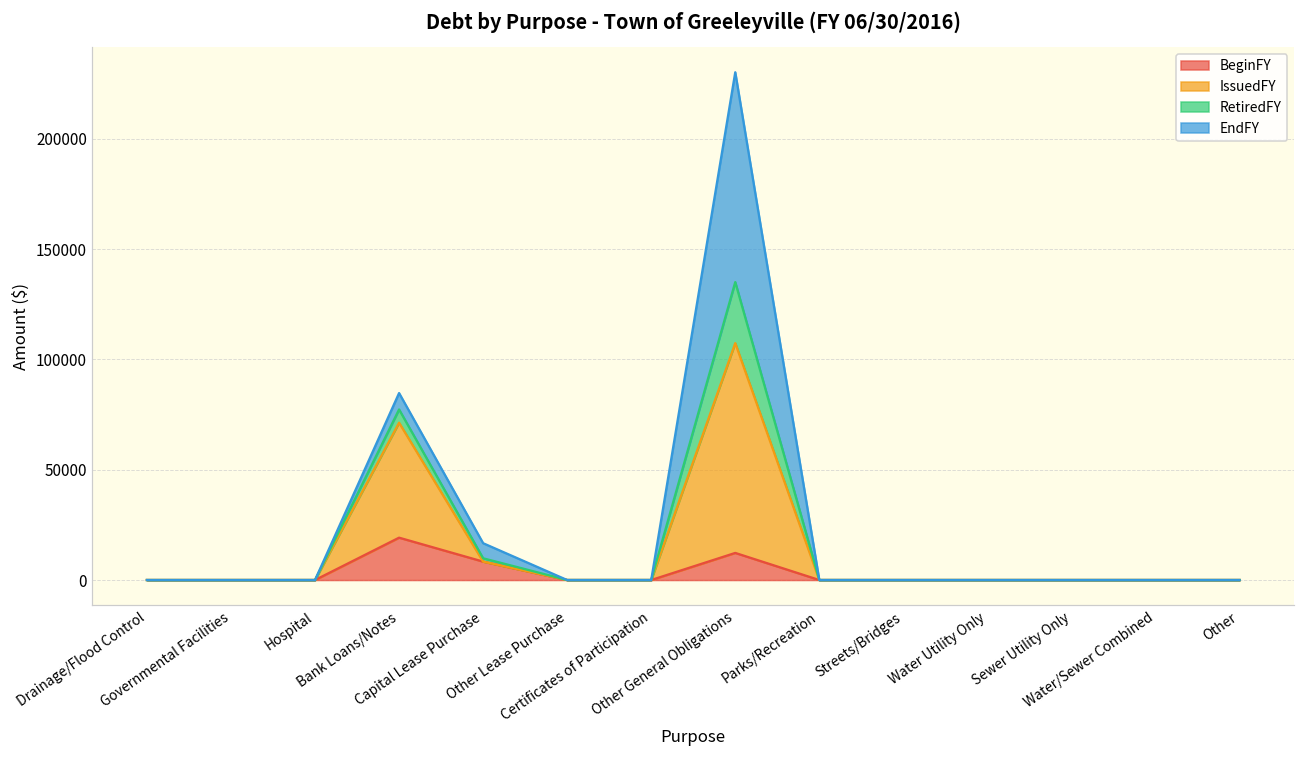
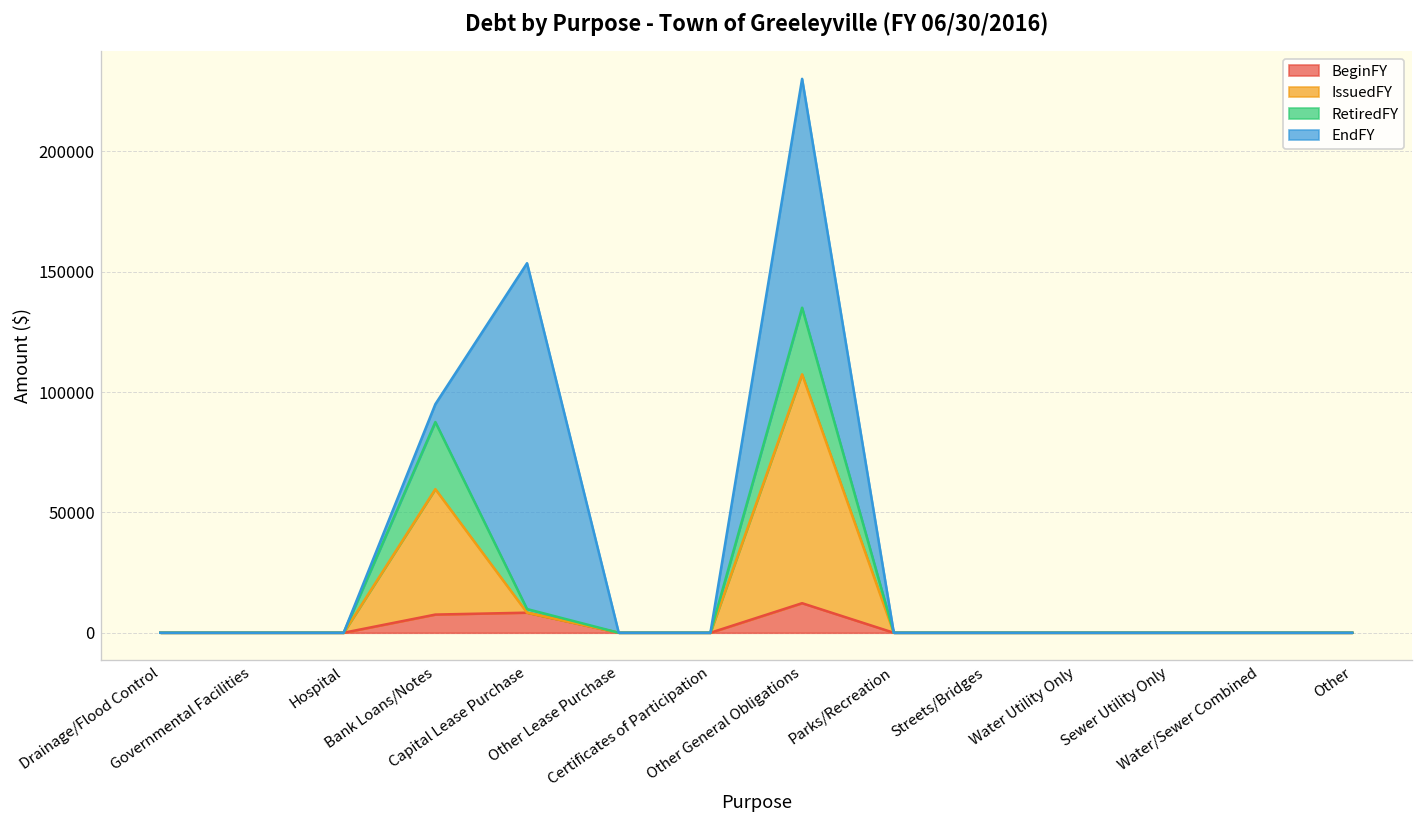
BeginFY, Bank Loans/Notes: 19000 -> 8000
RetiredFY, Bank Loans/Notes: 6000 -> 28000
EndFY, Capital Lease Purchase: 7000 -> 144000
